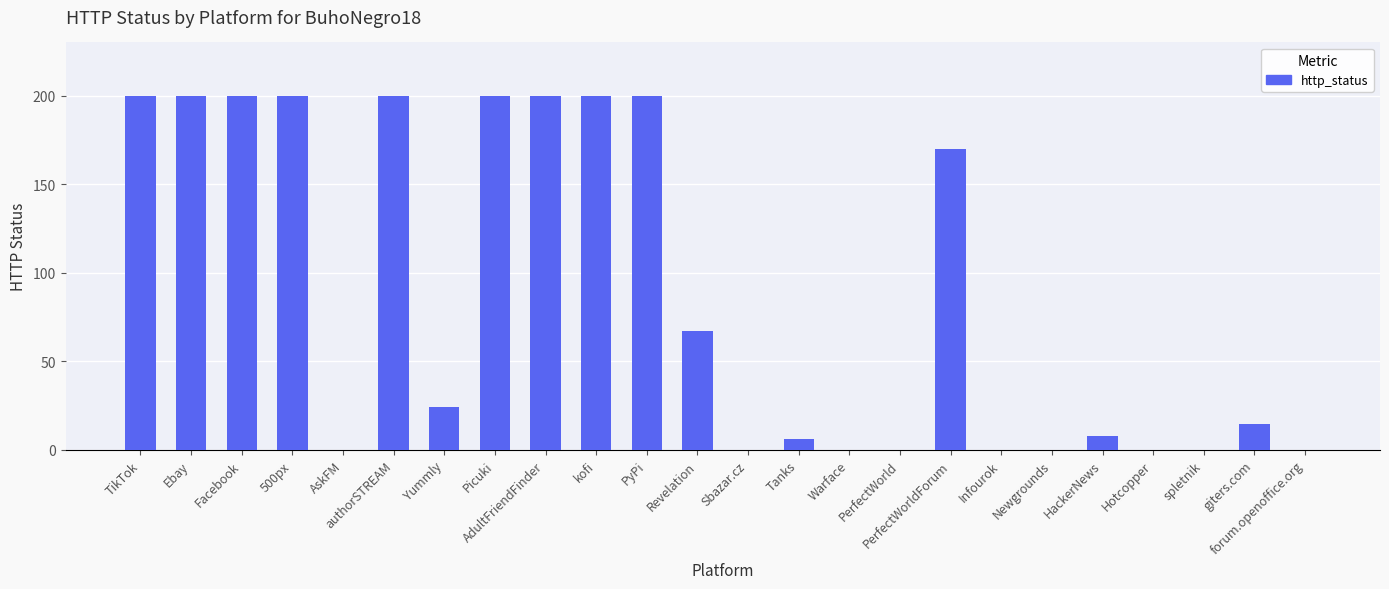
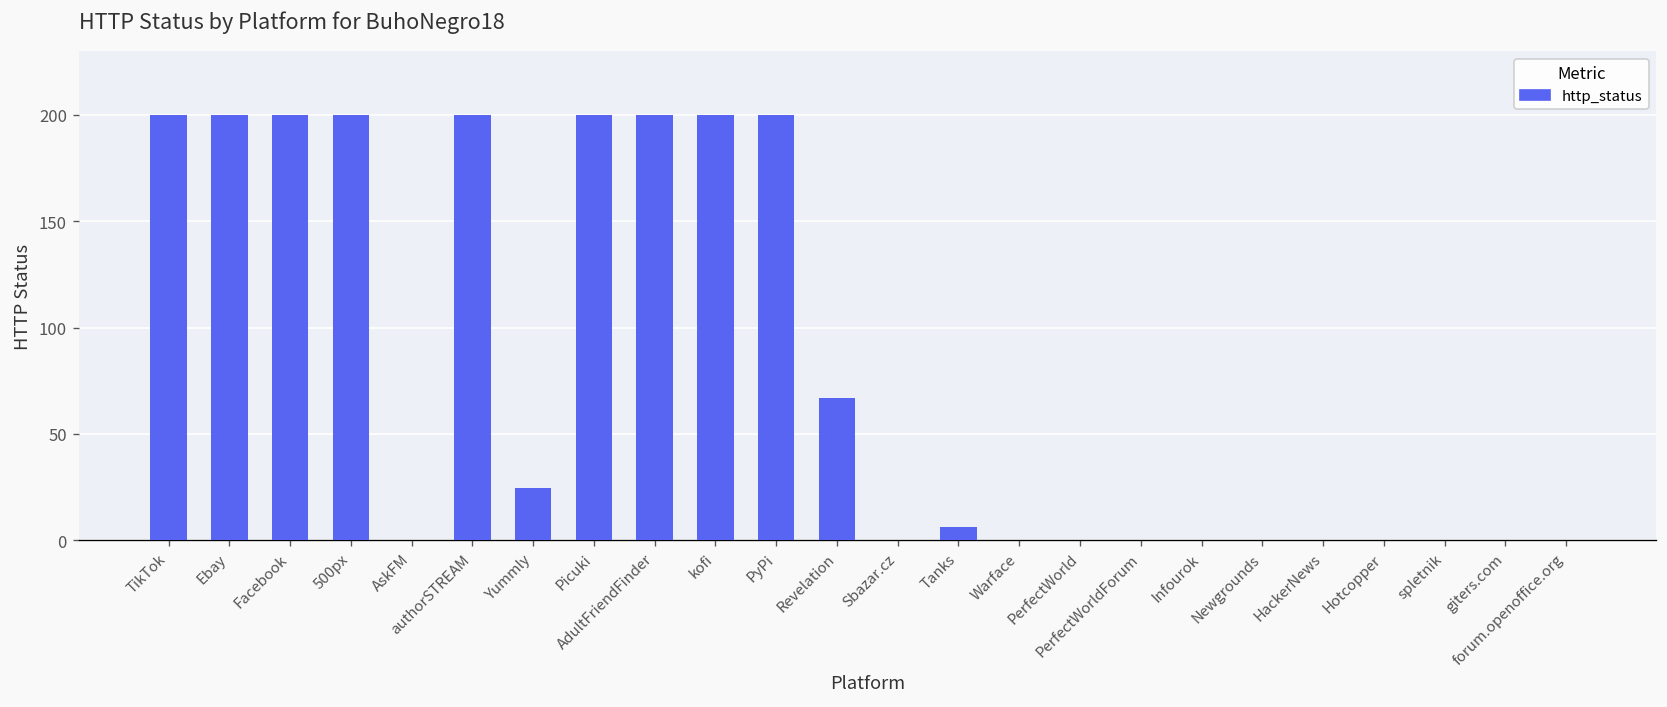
PerfectWorldForum: 170 -> 0
HackerNews: 8 -> 0
giters.com: 14 -> 0
